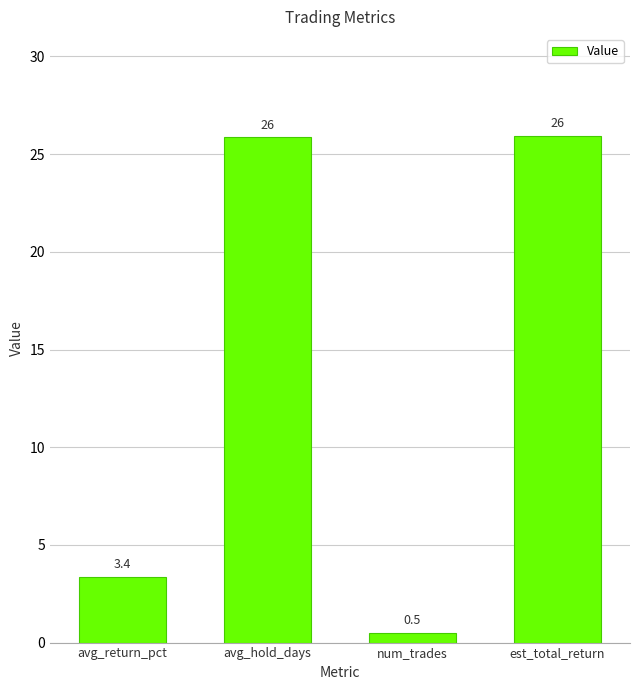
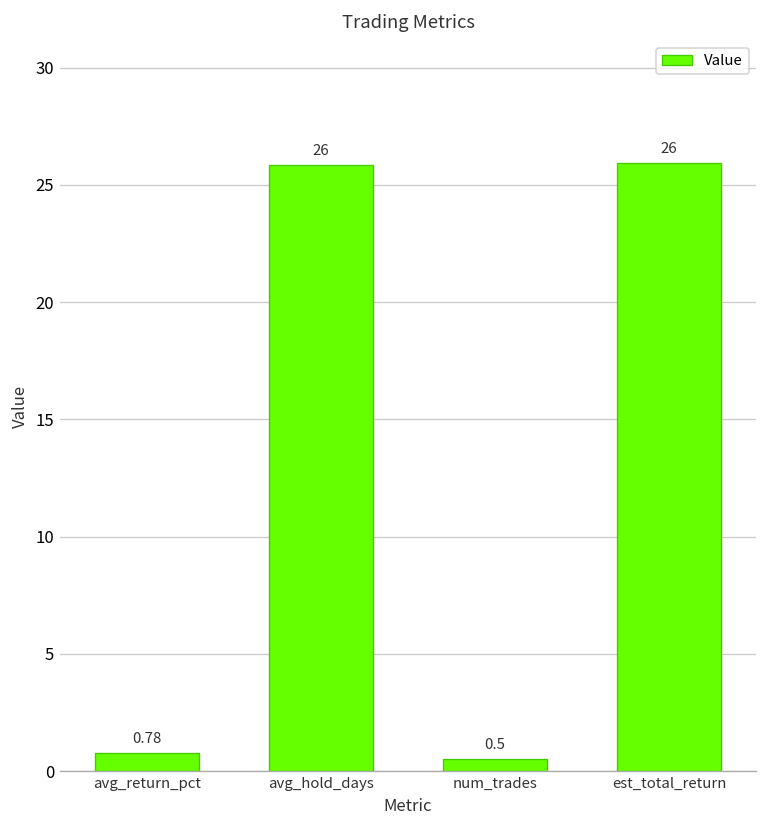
avg_return_pct: 3.4 -> 0.78
